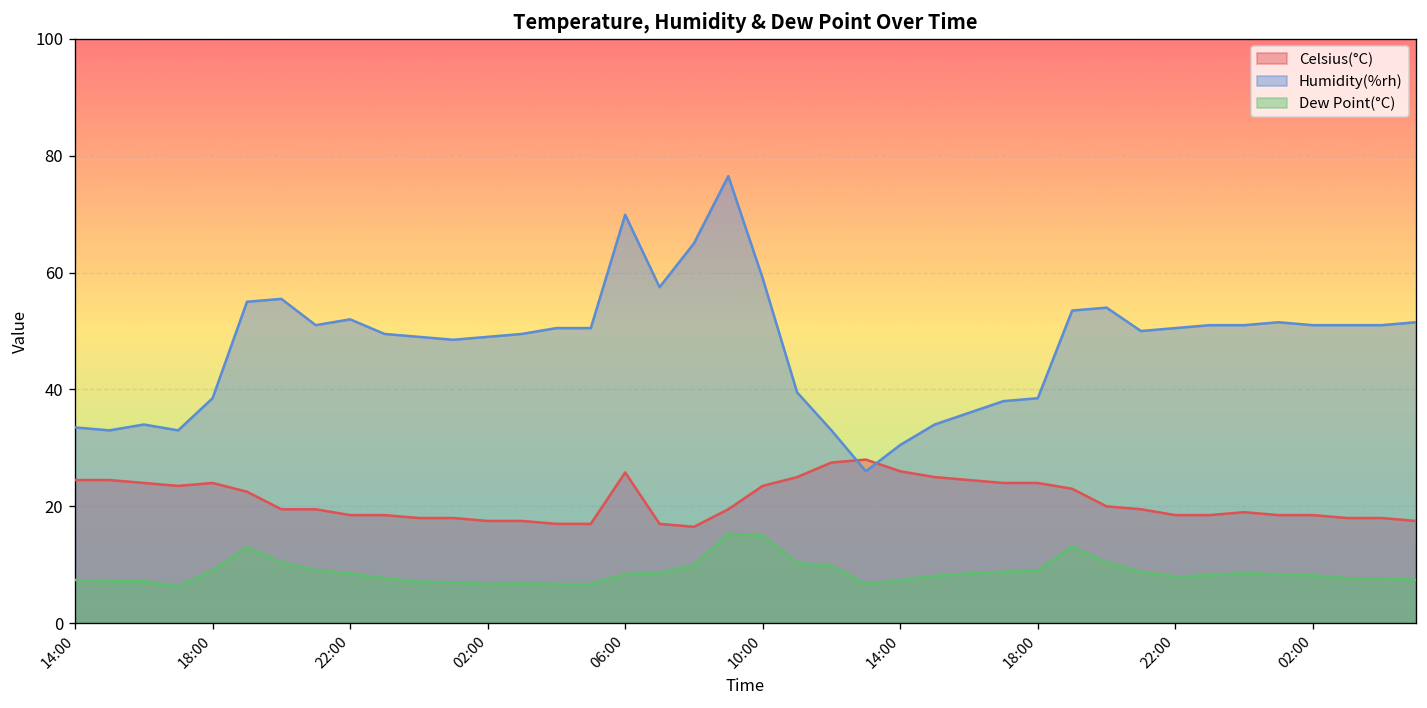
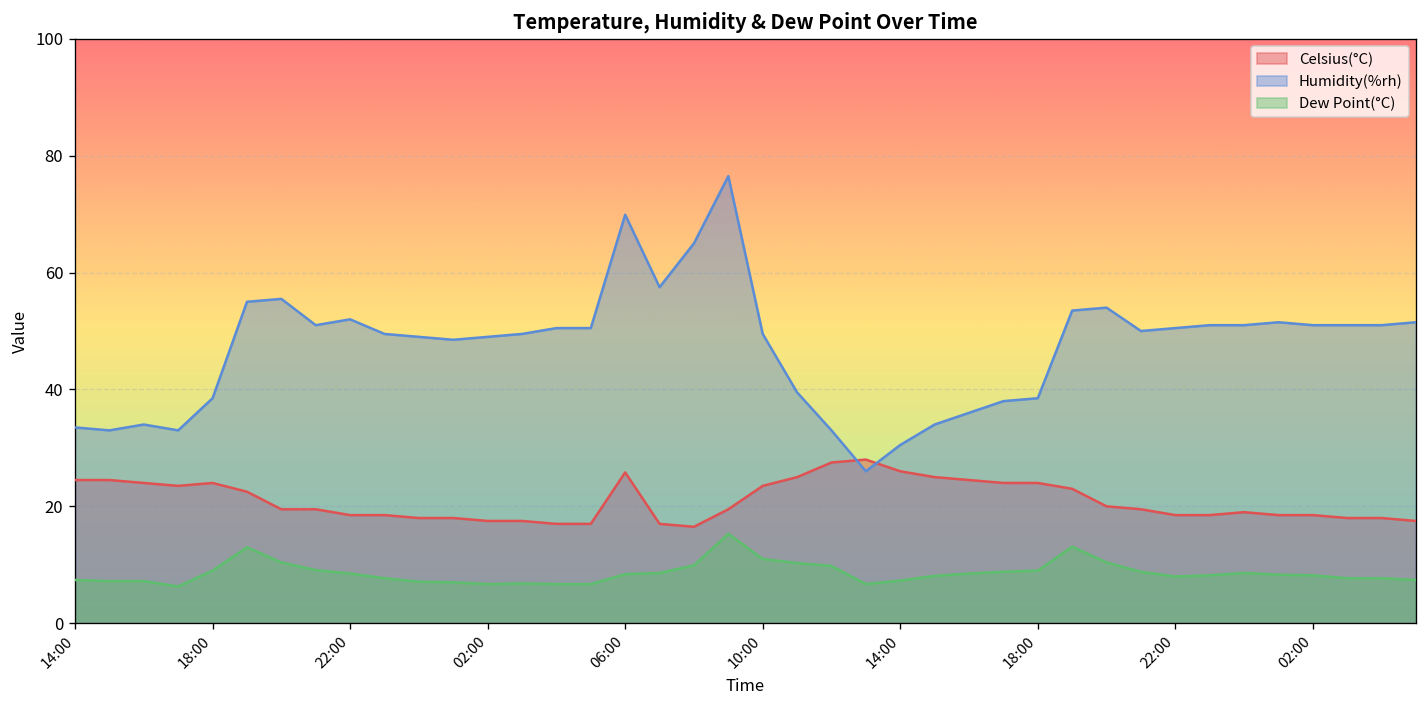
Humidity(%rh), 10:00: 59 -> 50
Dew Point(°C), 10:00: 15 -> 11
